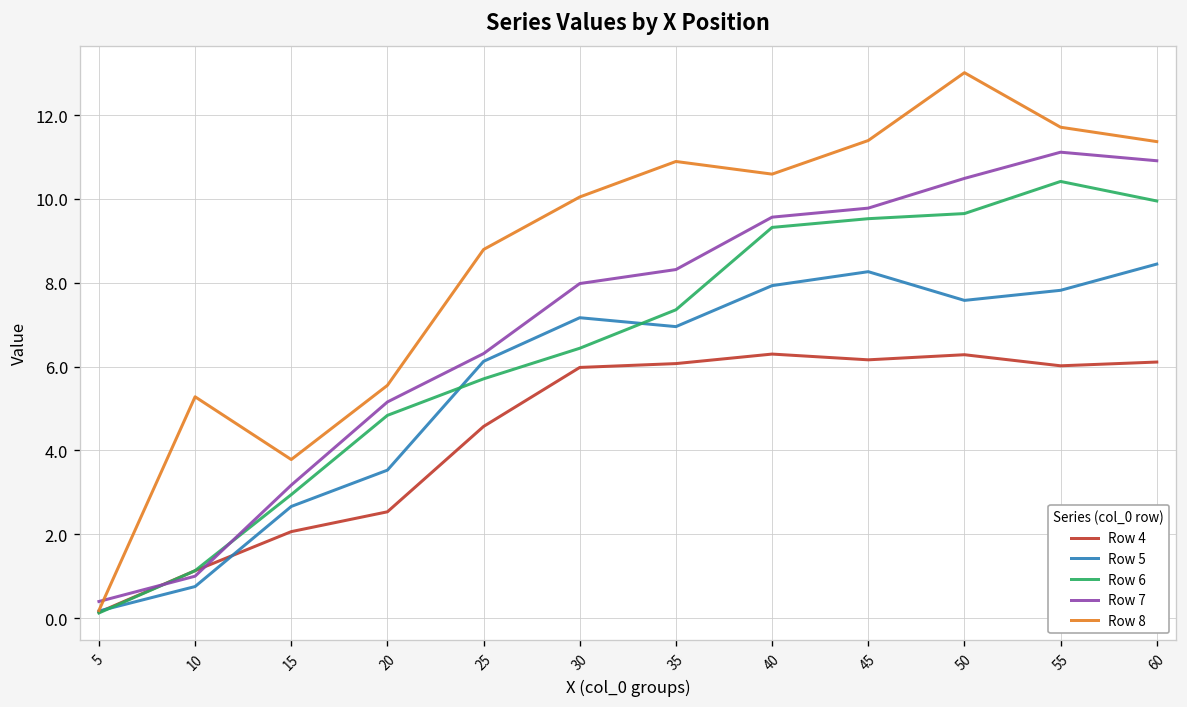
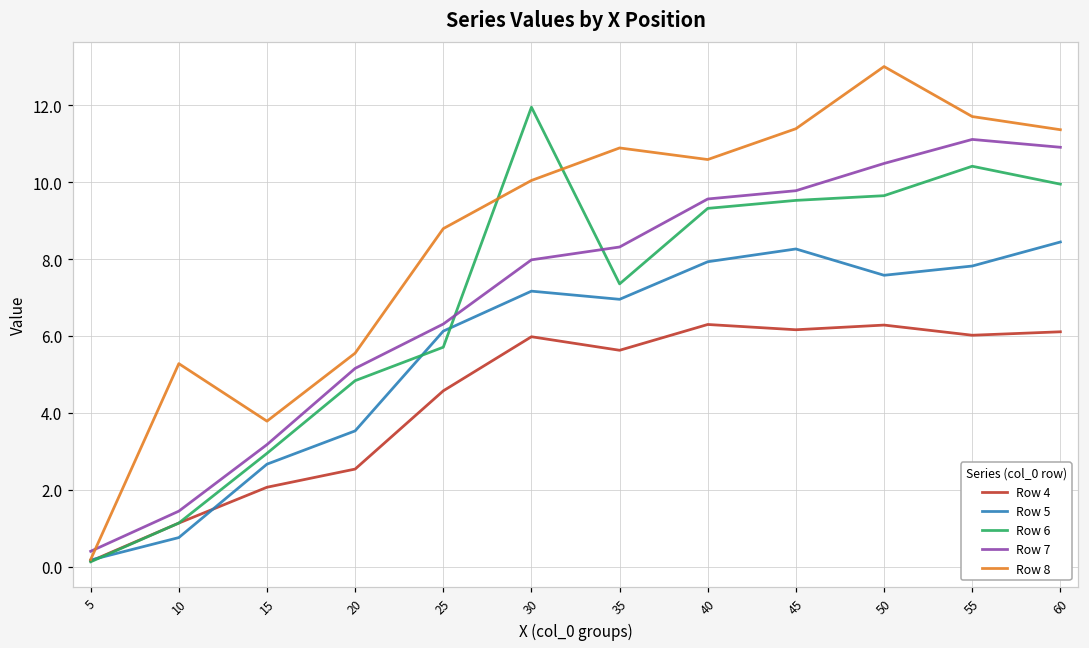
Row 7, 10: 1.0 -> 1.4
Row 6, 30: 6.4 -> 12.0
Row 4, 35: 6.1 -> 5.6
